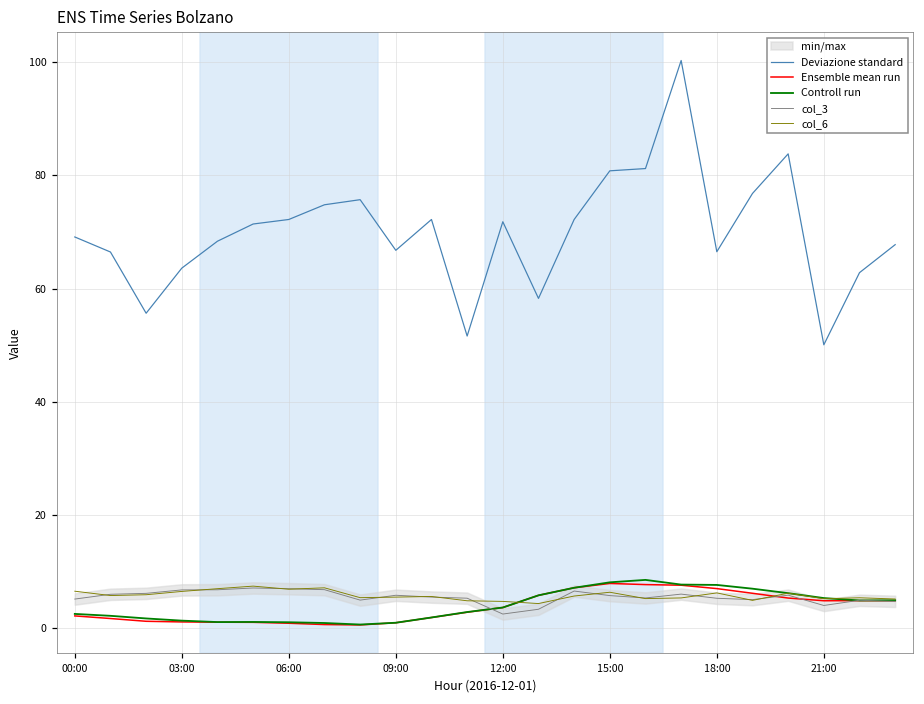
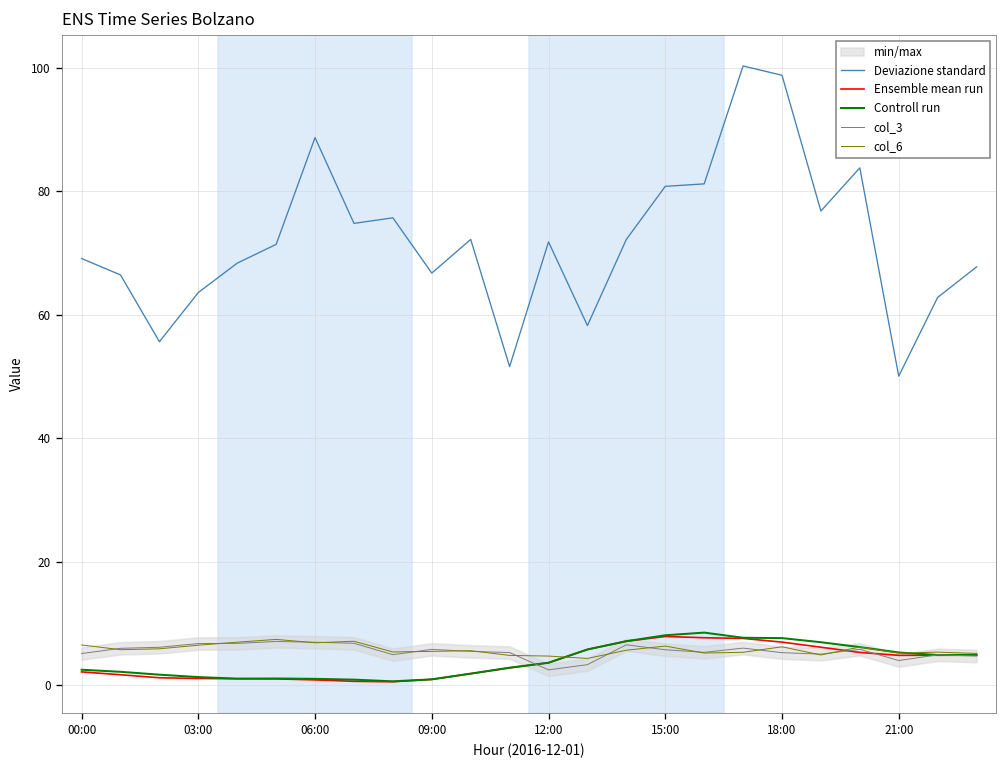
Deviazione standard, 06:00: 72 -> 89
Deviazione standard, 18:00: 67 -> 99
